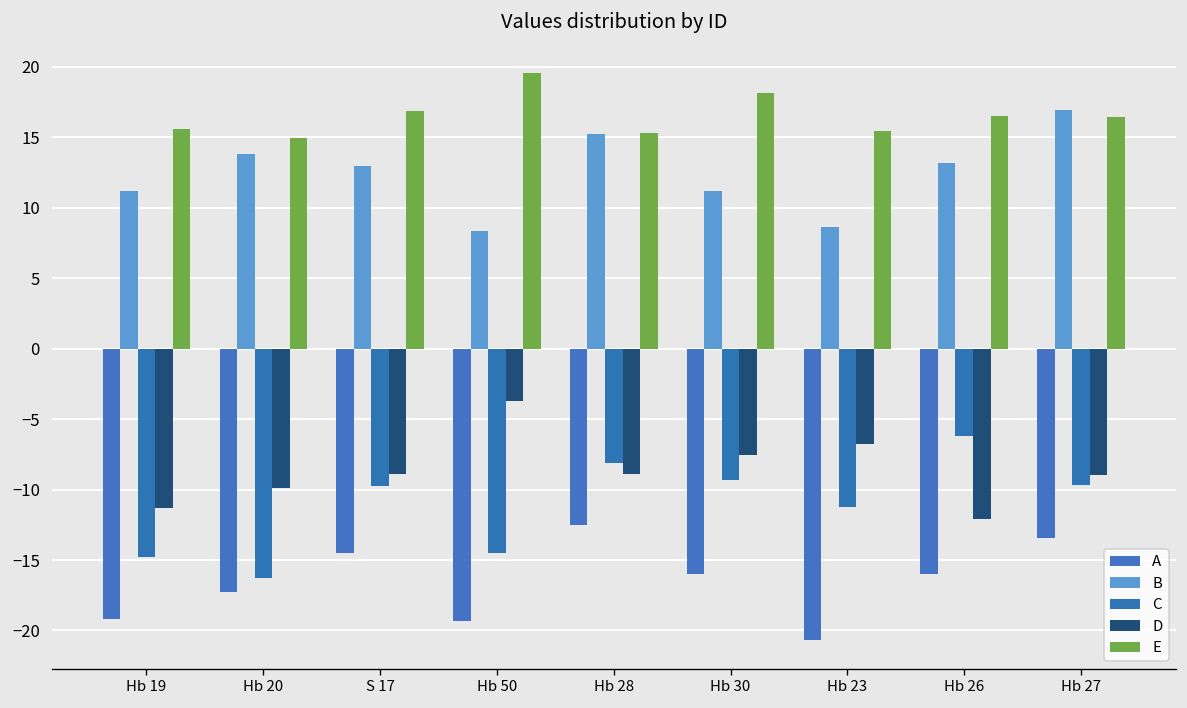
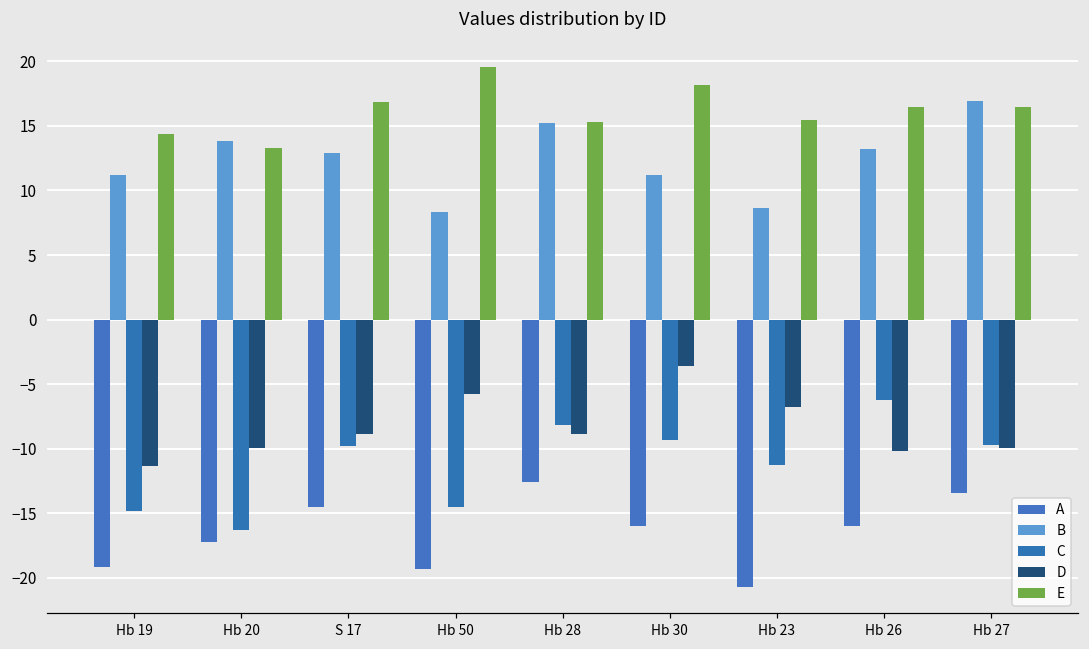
E, Hb 19: 15.6 -> 14.4
E, Hb 20: 14.9 -> 13.3
D, Hb 50: -3.7 -> -5.8
D, Hb 30: -7.5 -> -3.6
D, Hb 26: -12.1 -> -10.2
D, Hb 27: -9.0 -> -9.9
